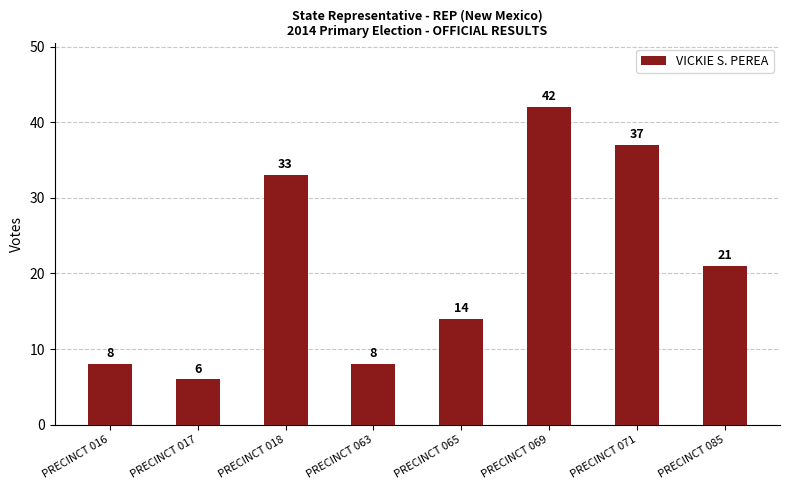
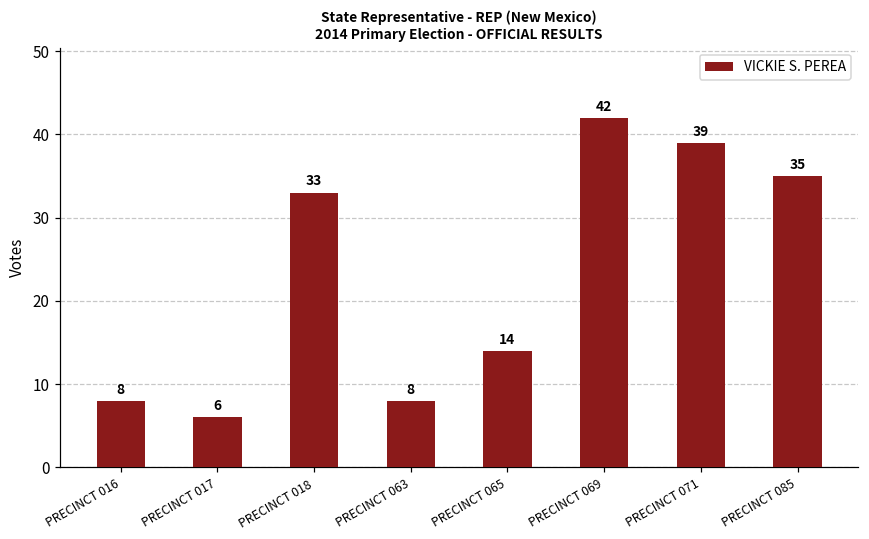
PRECINCT 071: 37 -> 39
PRECINCT 085: 21 -> 35
